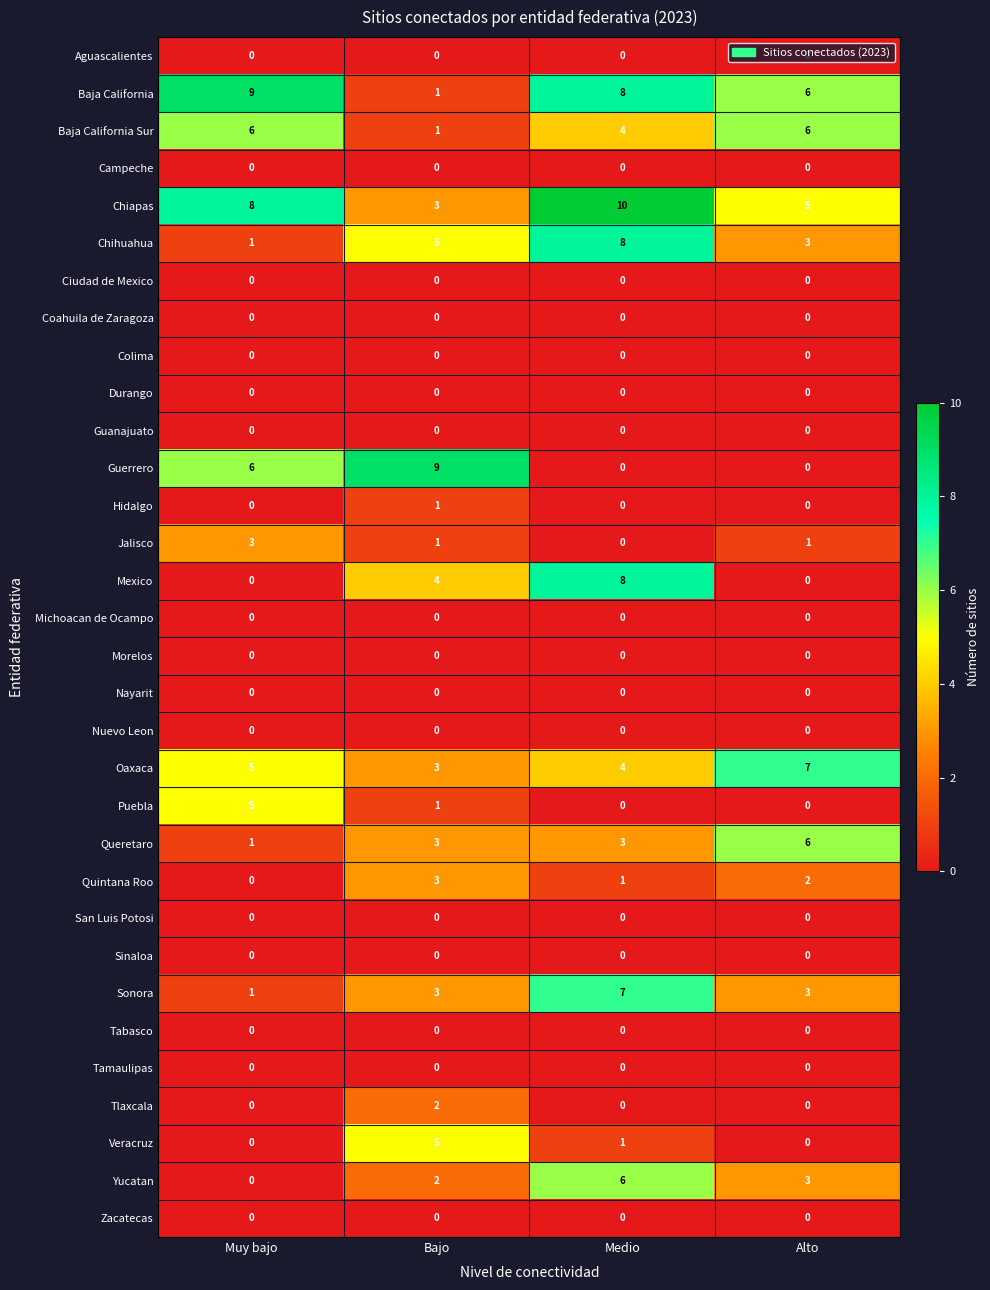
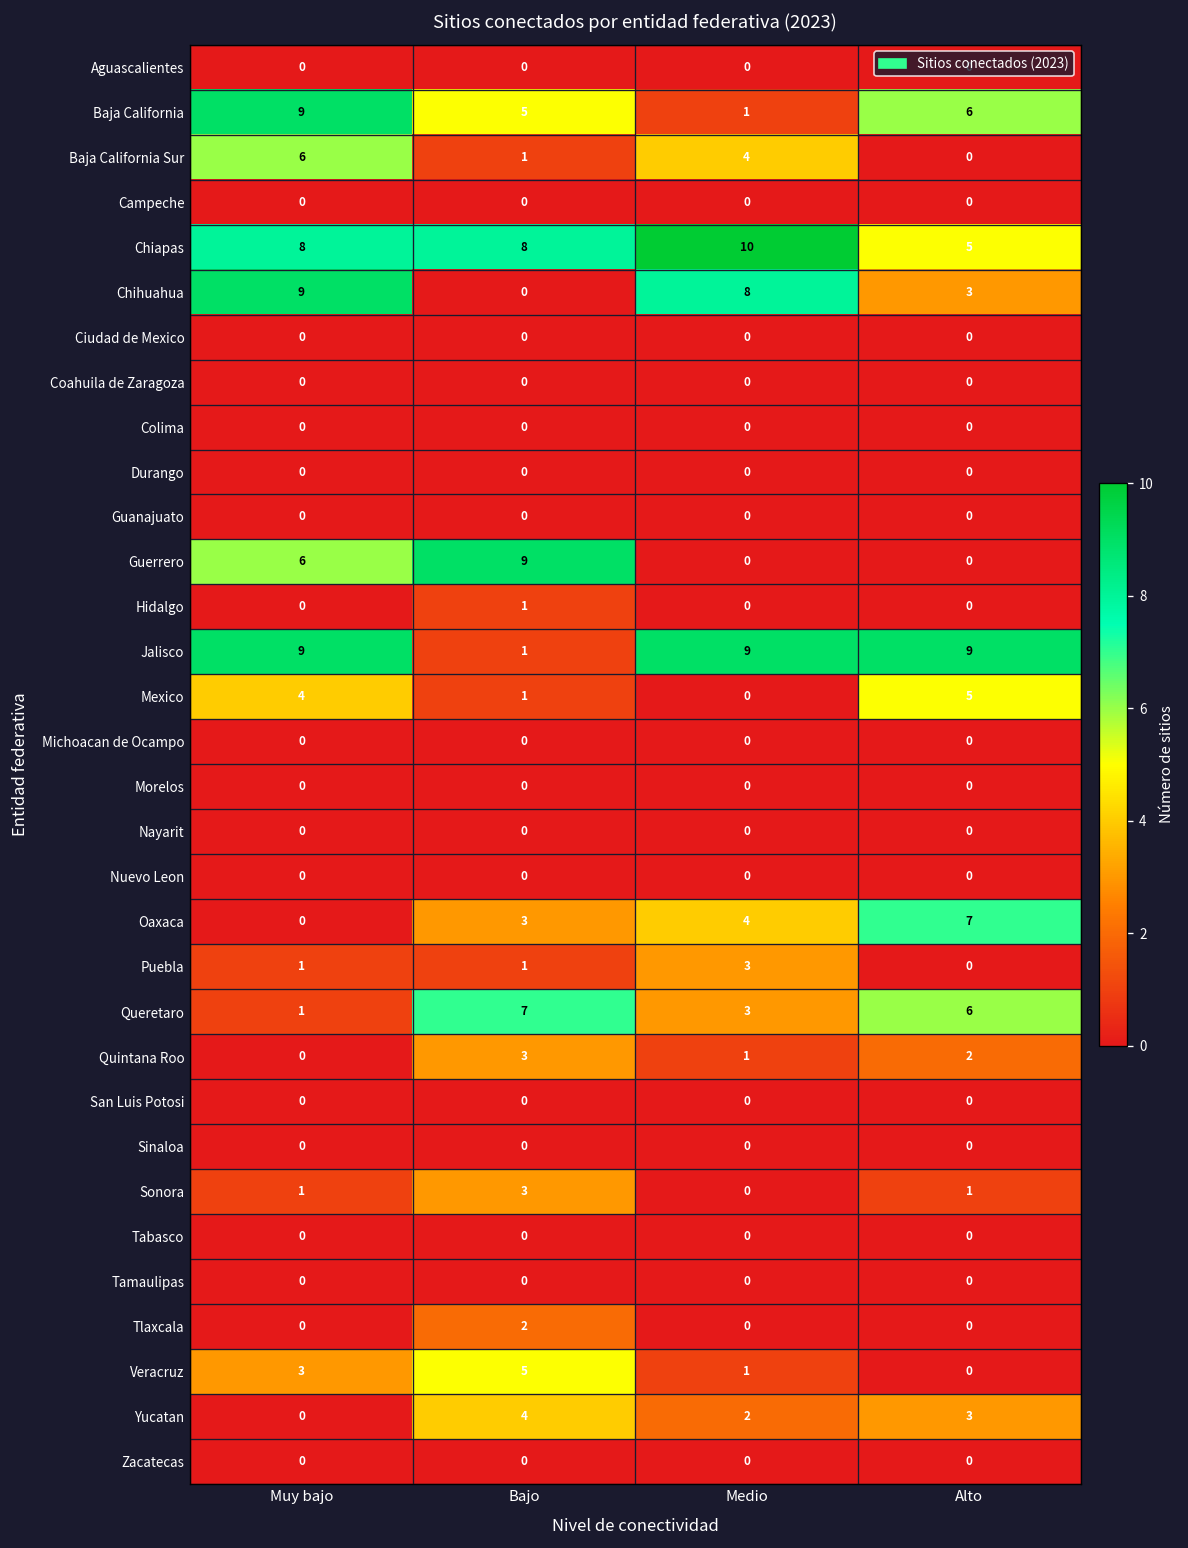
Baja California, Bajo: 1 -> 5
Baja California, Medio: 8 -> 1
Baja California Sur, Alto: 6 -> 0
Chiapas, Bajo: 3 -> 8
Chihuahua, Muy bajo: 1 -> 9
Chihuahua, Bajo: 5 -> 0
Jalisco, Muy bajo: 3 -> 9
Jalisco, Medio: 0 -> 9
Jalisco, Alto: 1 -> 9
Mexico, Muy bajo: 0 -> 4
Mexico, Bajo: 4 -> 1
Mexico, Medio: 8 -> 0
Mexico, Alto: 0 -> 5
Oaxaca, Muy bajo: 5 -> 0
Puebla, Muy bajo: 5 -> 1
Puebla, Medio: 0 -> 3
Queretaro, Bajo: 3 -> 7
Sonora, Medio: 7 -> 0
Sonora, Alto: 3 -> 1
Veracruz, Muy bajo: 0 -> 3
Yucatan, Bajo: 2 -> 4
Yucatan, Medio: 6 -> 2
